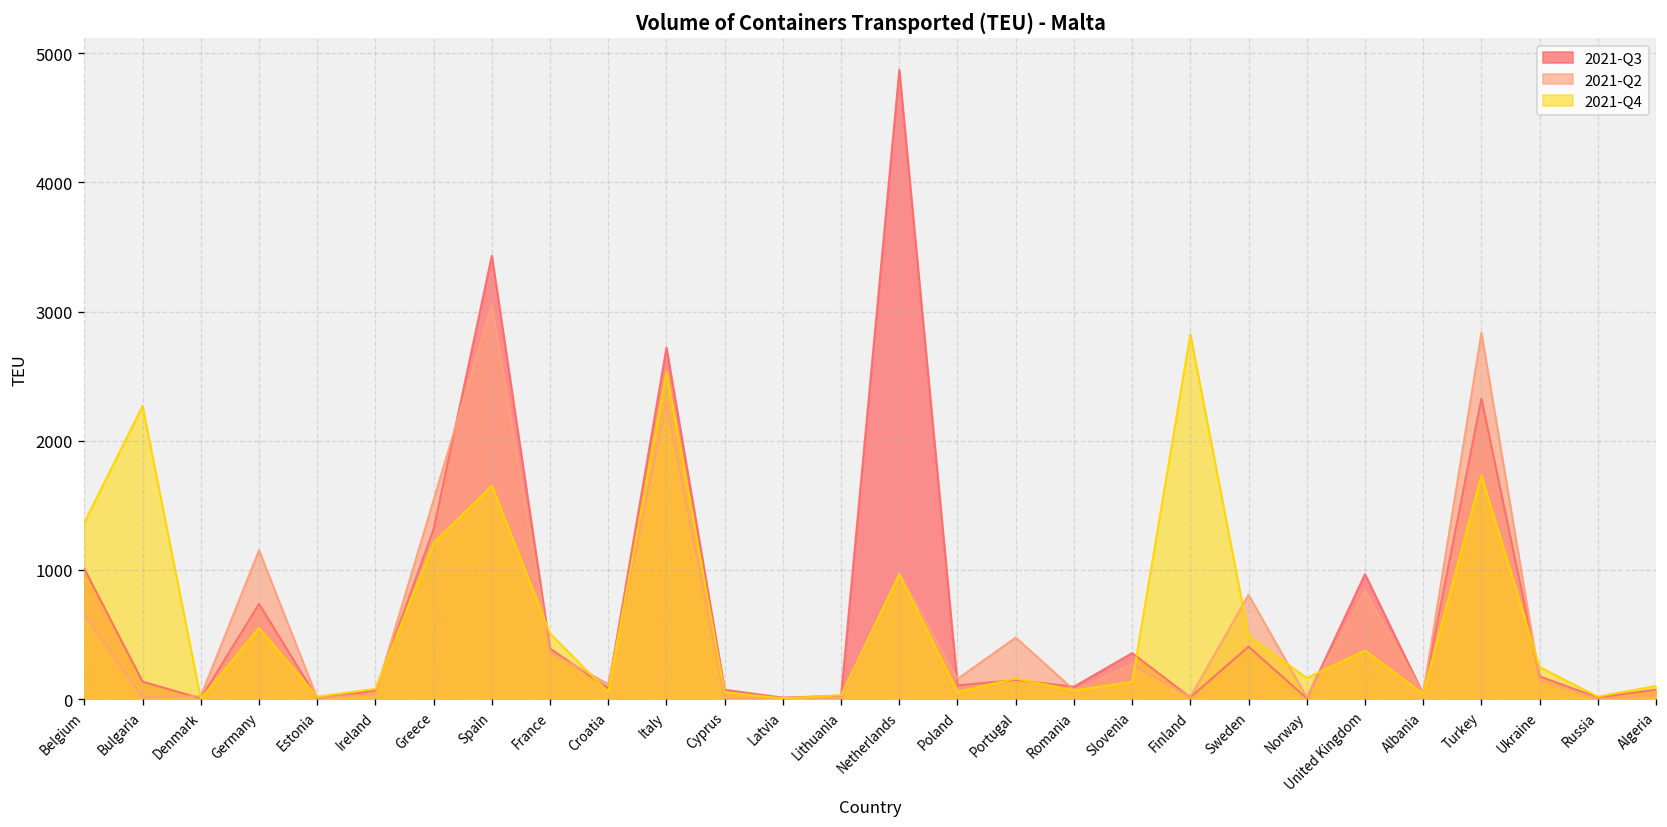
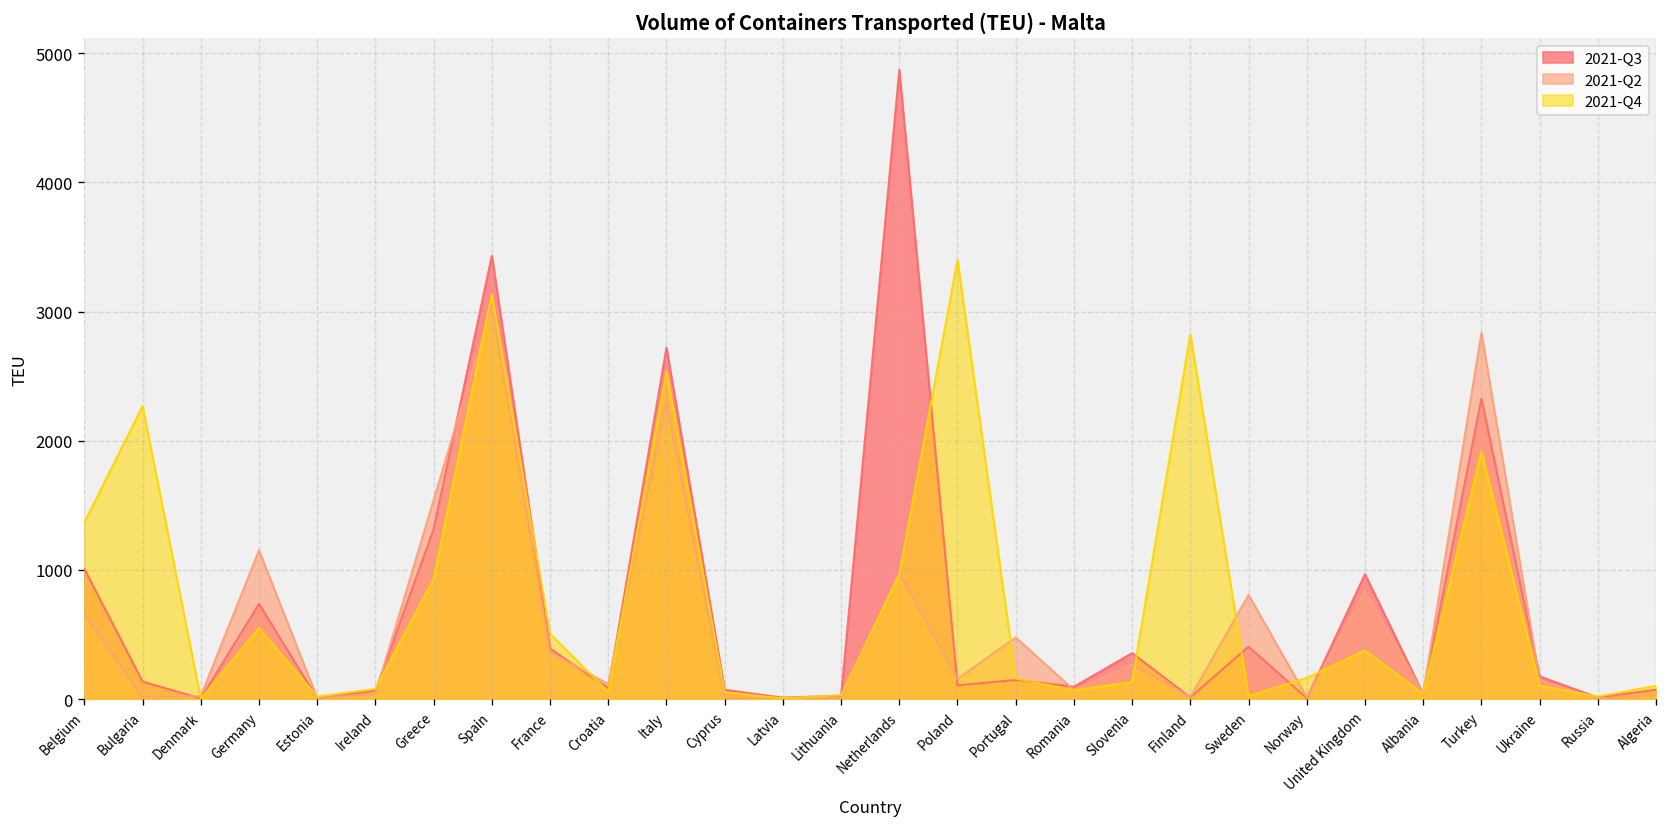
2021-Q4, Greece: 1210 -> 930
2021-Q4, Spain: 1650 -> 3130
2021-Q4, Poland: 60 -> 3400
2021-Q4, Sweden: 490 -> 30
2021-Q4, Turkey: 1730 -> 1920
2021-Q4, Ukraine: 250 -> 100
